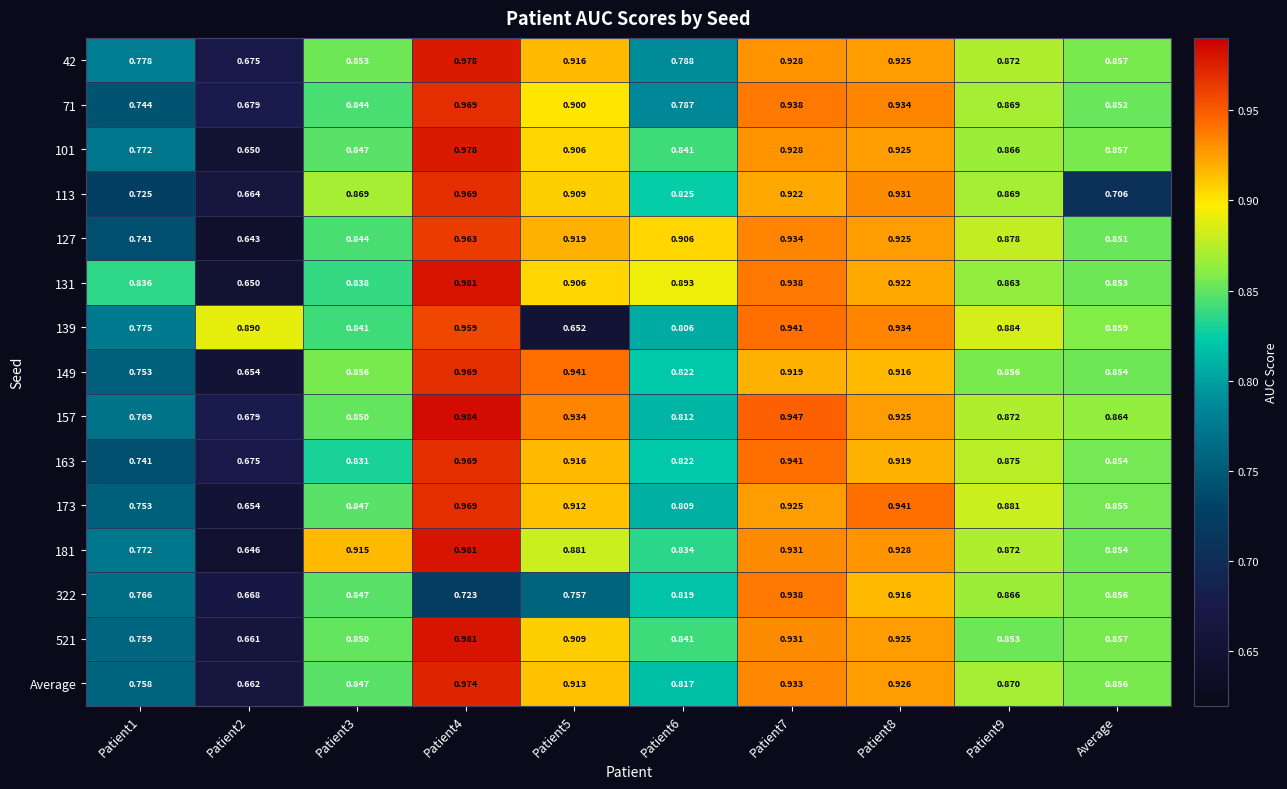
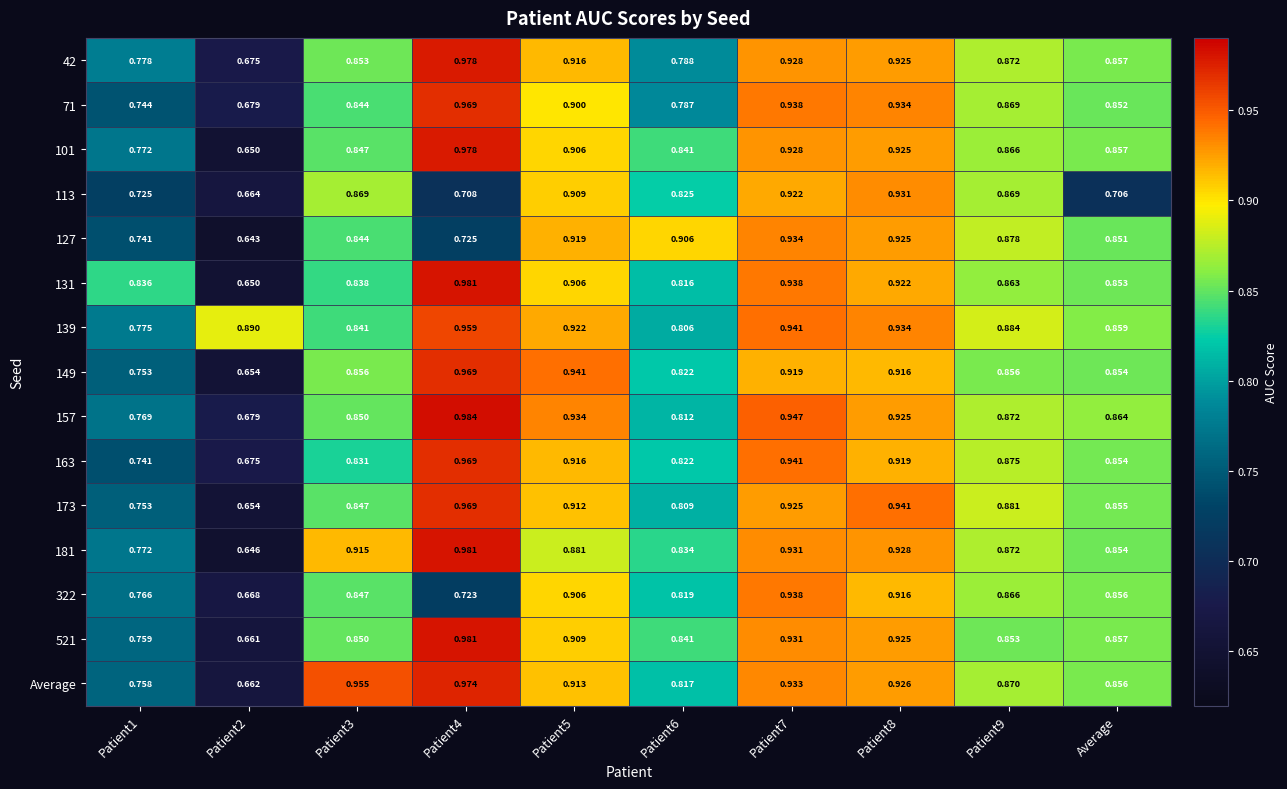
113, Patient4: 0.969 -> 0.708
127, Patient4: 0.963 -> 0.725
131, Patient6: 0.893 -> 0.816
139, Patient5: 0.652 -> 0.922
322, Patient5: 0.757 -> 0.906
Average, Patient3: 0.847 -> 0.955
